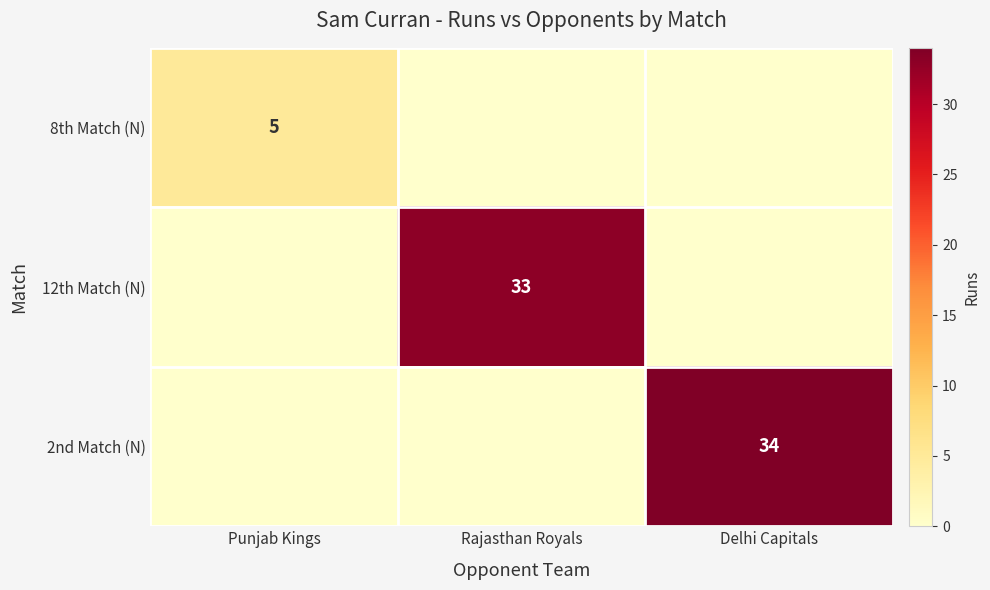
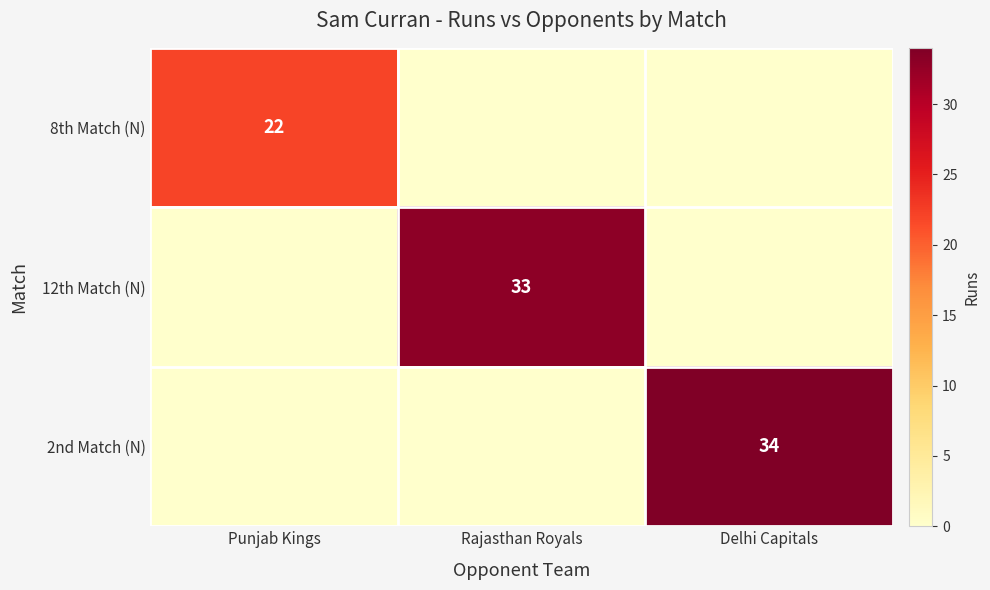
8th Match (N), Punjab Kings: 5 -> 22
